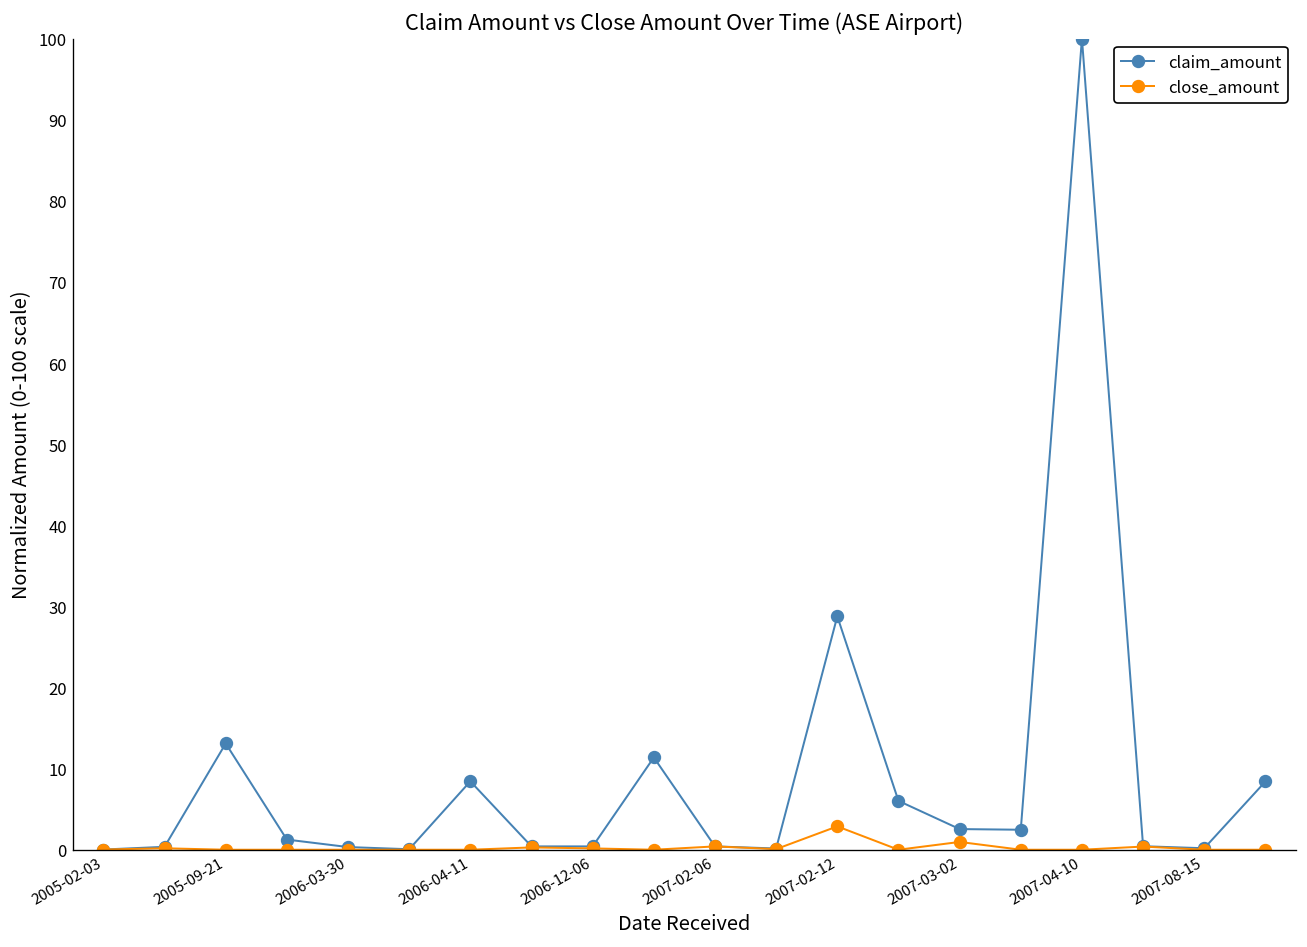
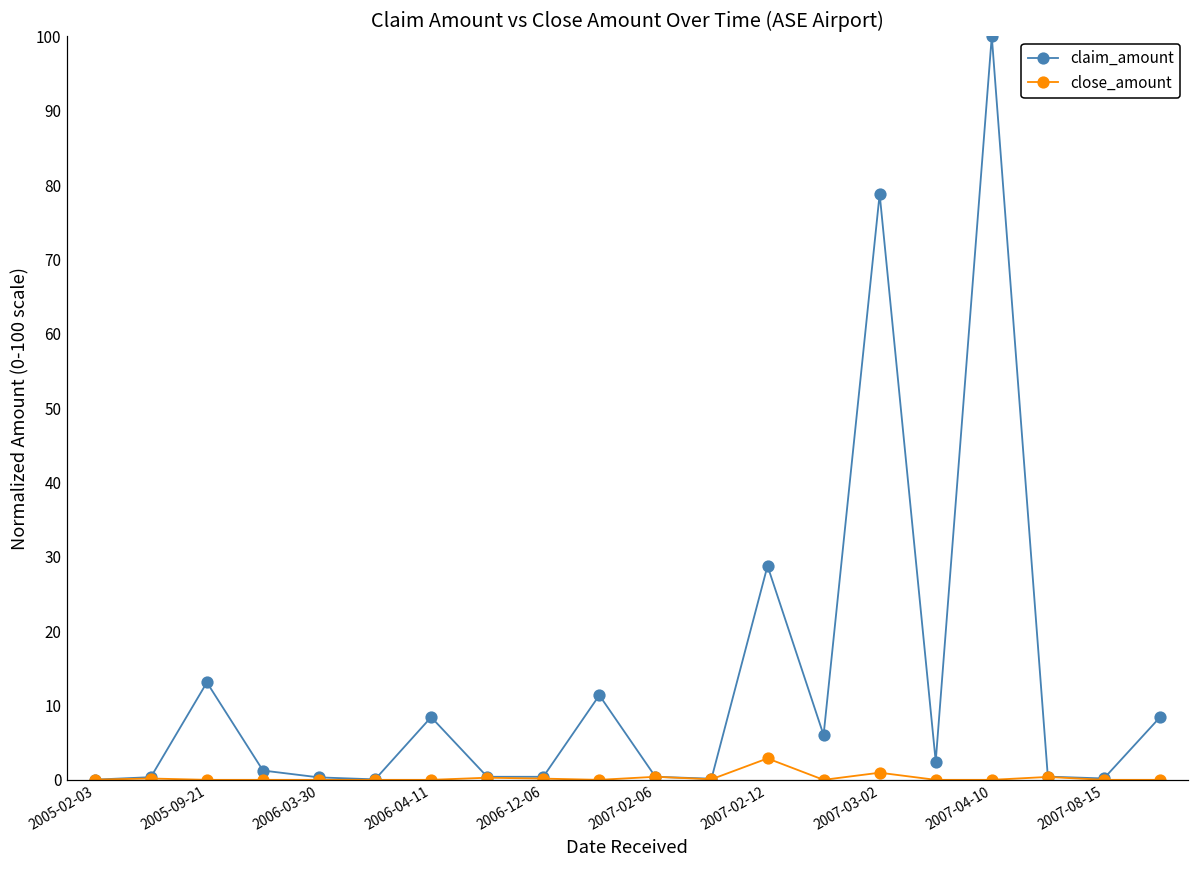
claim_amount, 2007-03-02: 3 -> 79
